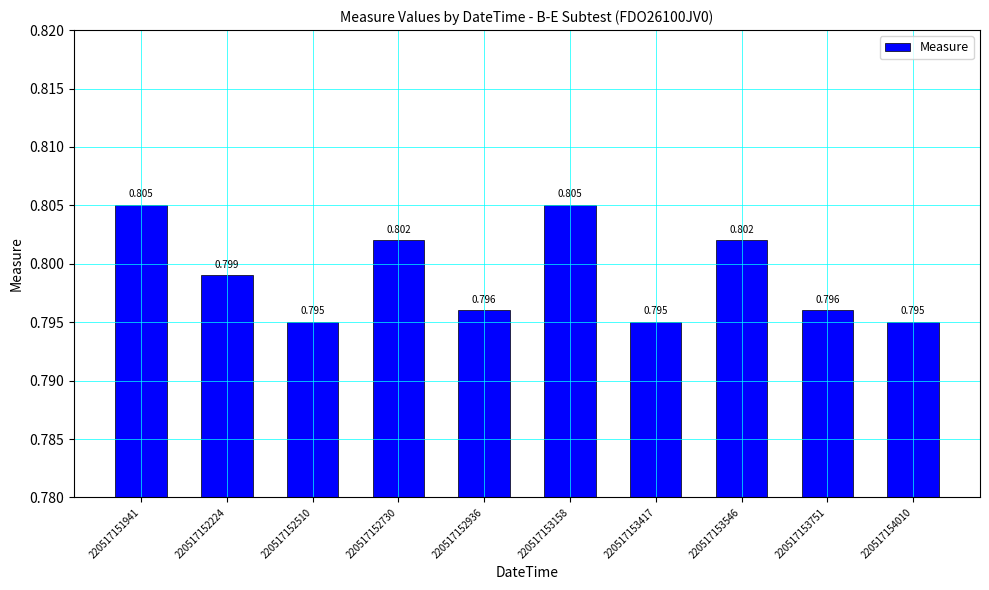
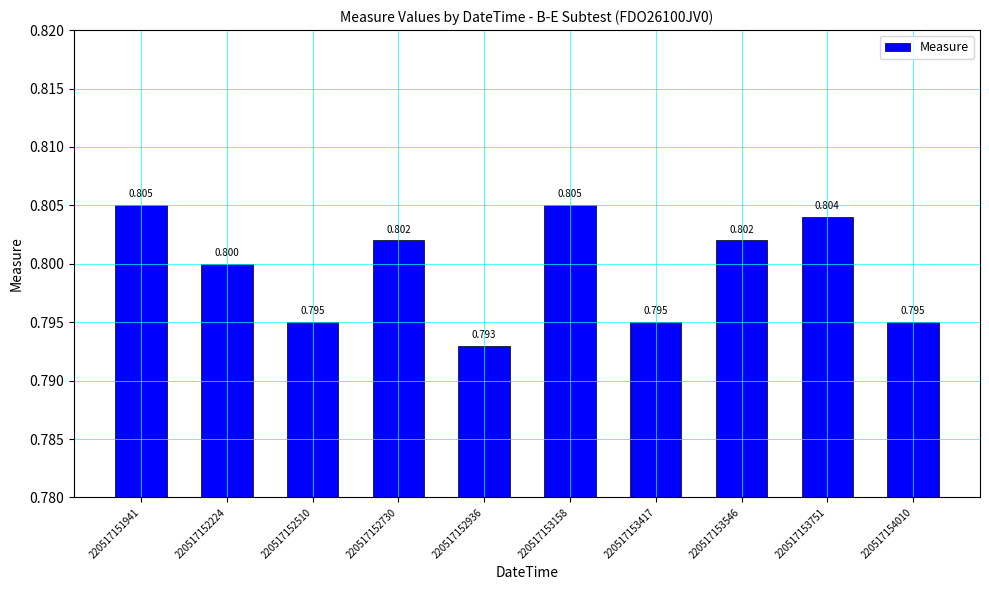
220517152224: 0.799 -> 0.800
220517152936: 0.796 -> 0.793
220517153751: 0.796 -> 0.804
